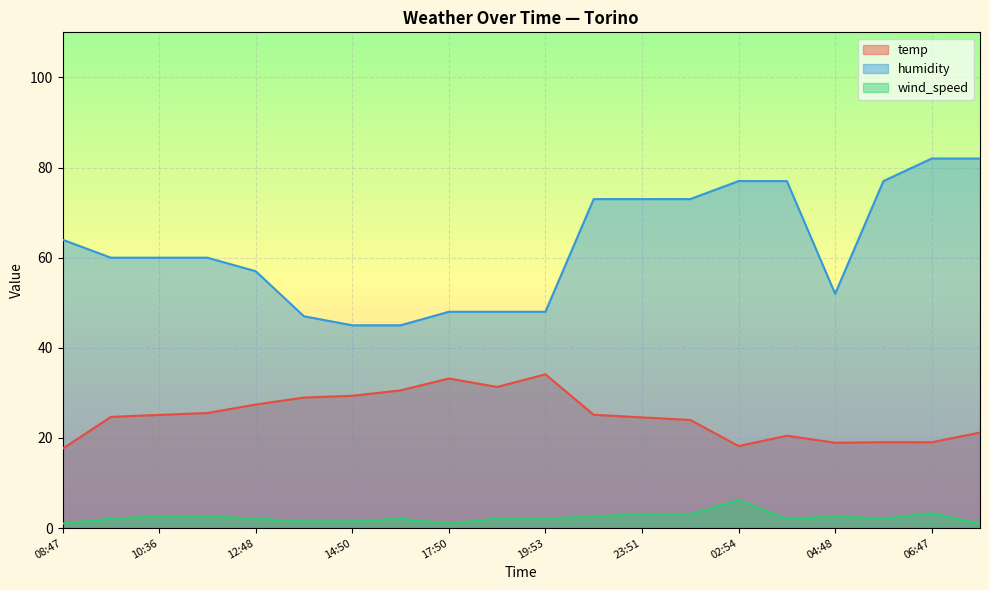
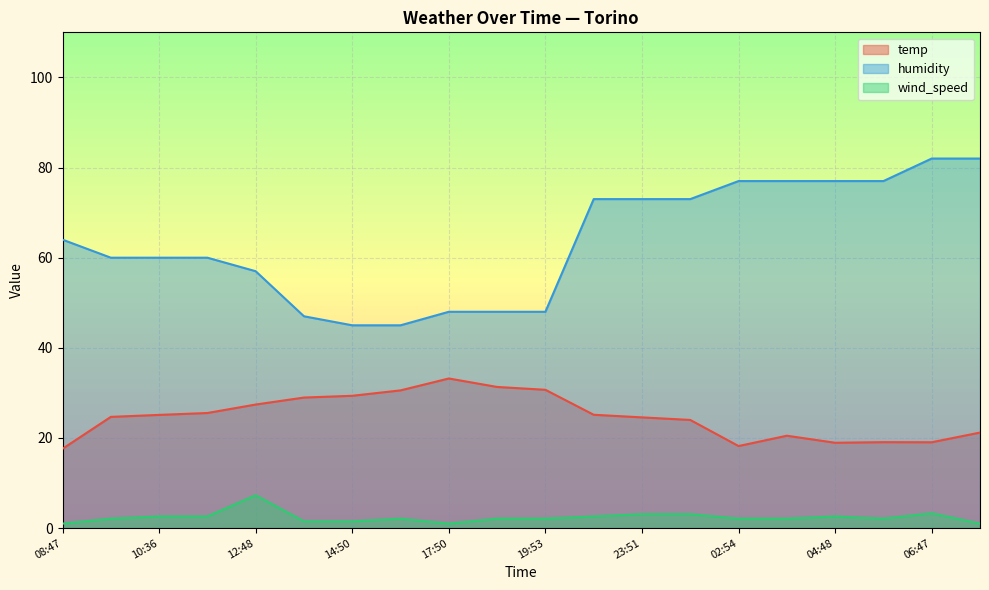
wind_speed, 12:48: 2 -> 7
temp, 19:53: 34 -> 31
wind_speed, 02:54: 6 -> 2
humidity, 04:48: 52 -> 77
